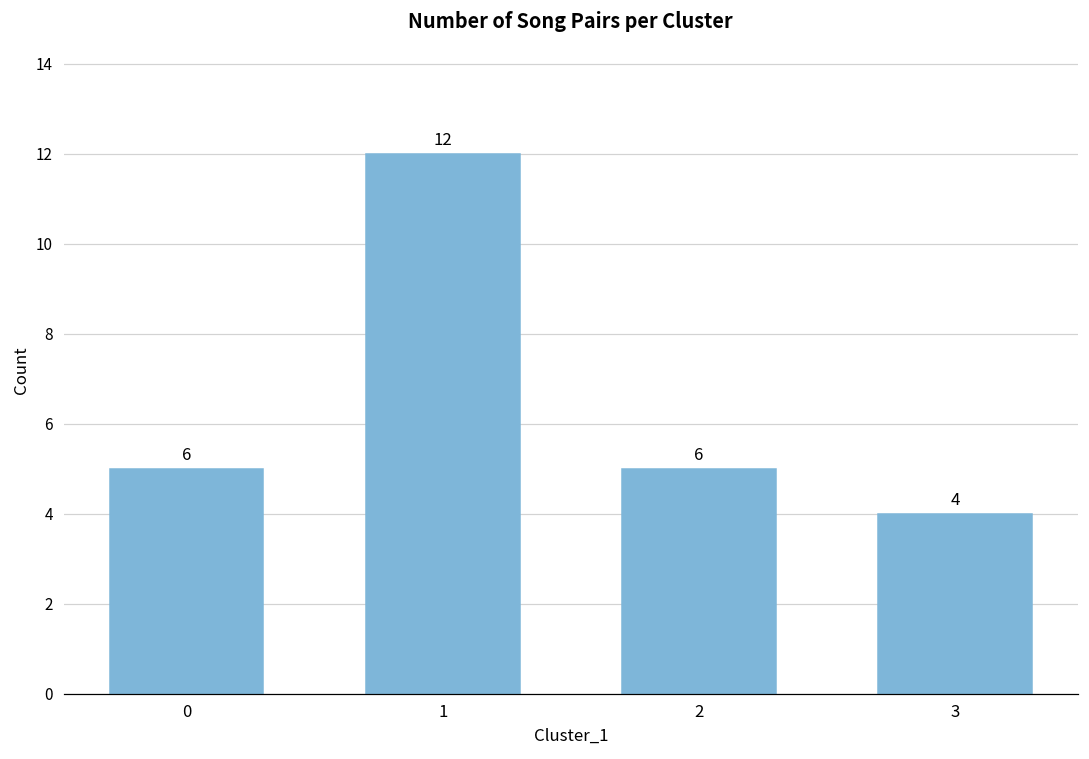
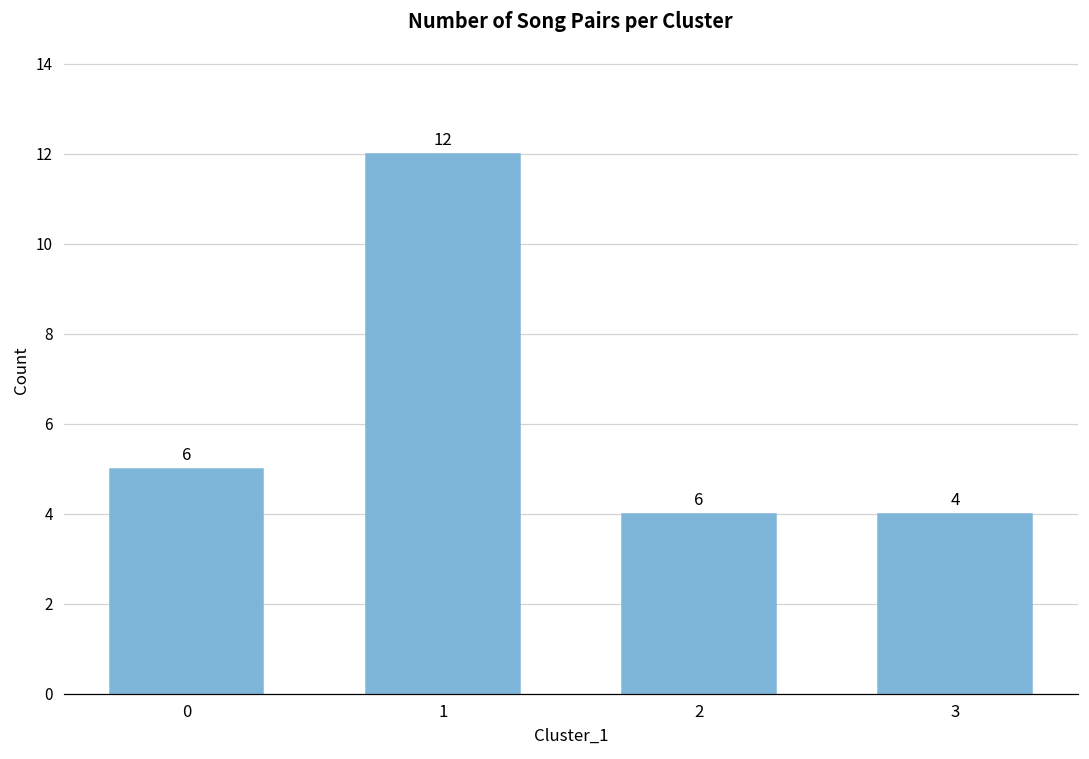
2: 5 -> 4
